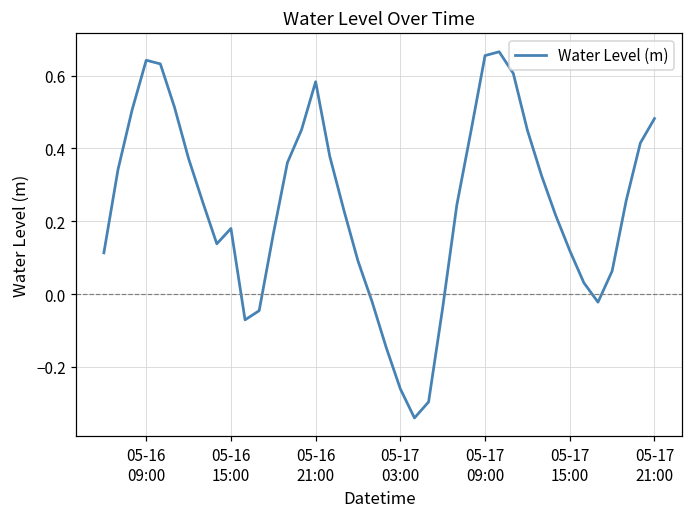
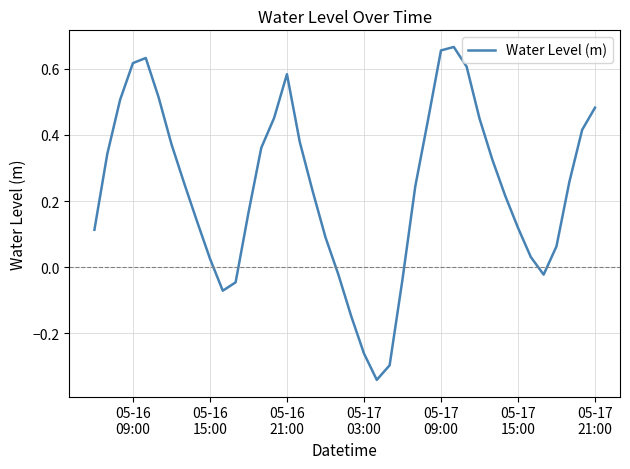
05-16 09:00: 0.64 -> 0.62
05-16 15:00: 0.18 -> 0.03
